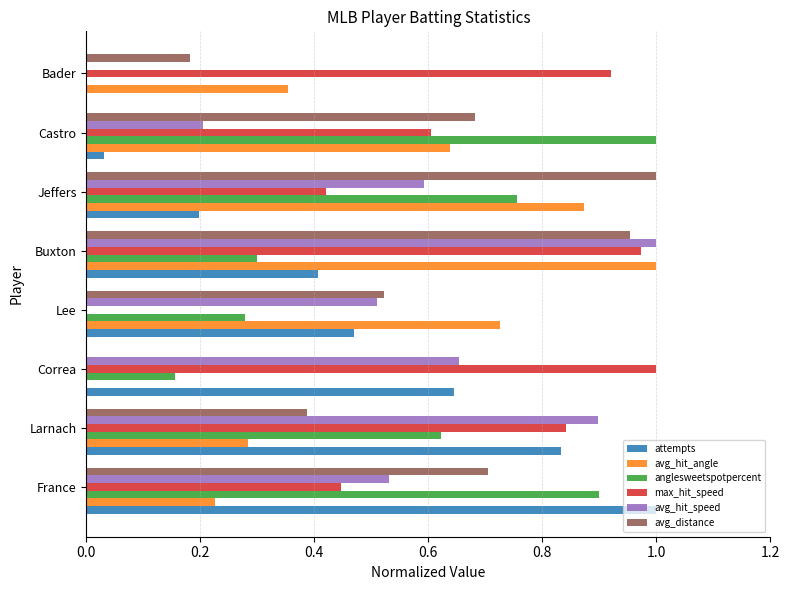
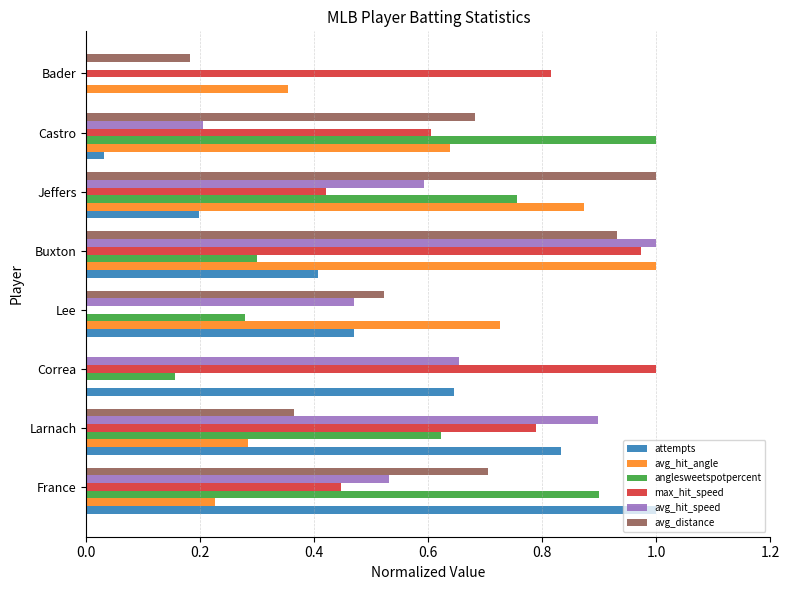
max_hit_speed, Bader: 0.92 -> 0.82
avg_distance, Buxton: 0.95 -> 0.93
avg_hit_speed, Lee: 0.51 -> 0.47
avg_distance, Larnach: 0.39 -> 0.36
max_hit_speed, Larnach: 0.84 -> 0.79
